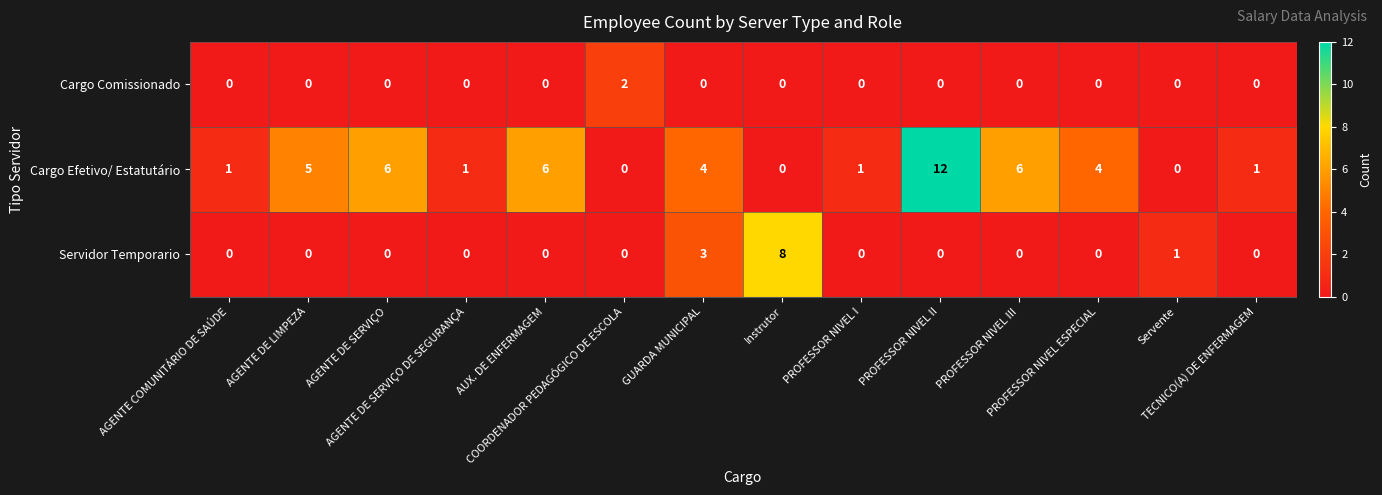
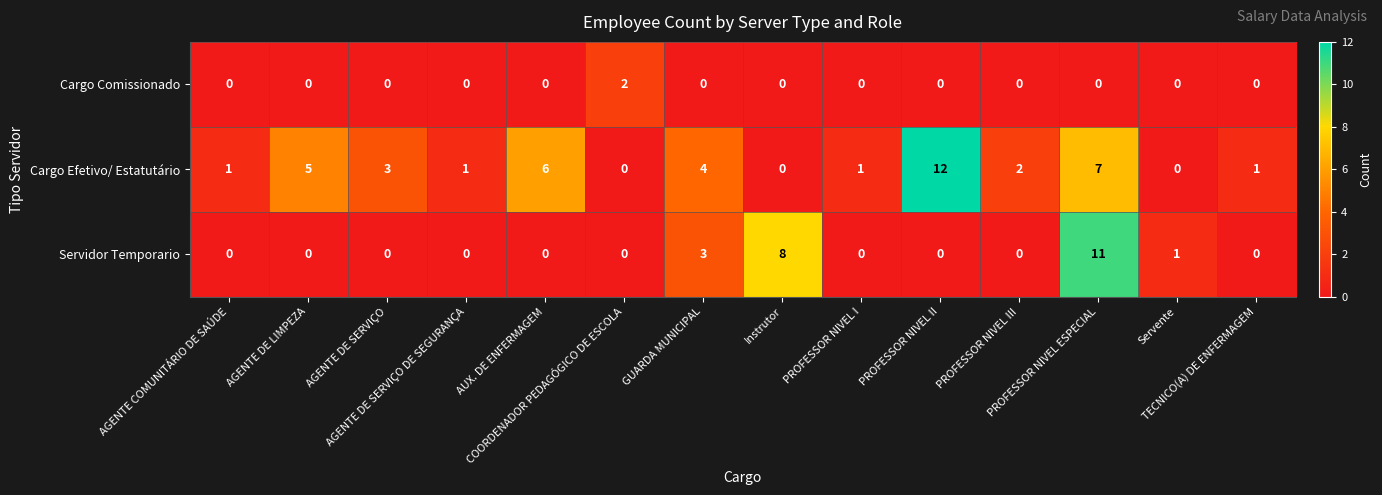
Cargo Efetivo/ Estatutário, AGENTE DE SERVIÇO: 6 -> 3
Cargo Efetivo/ Estatutário, PROFESSOR NIVEL III: 6 -> 2
Cargo Efetivo/ Estatutário, PROFESSOR NIVEL ESPECIAL: 4 -> 7
Servidor Temporario, PROFESSOR NIVEL ESPECIAL: 0 -> 11
